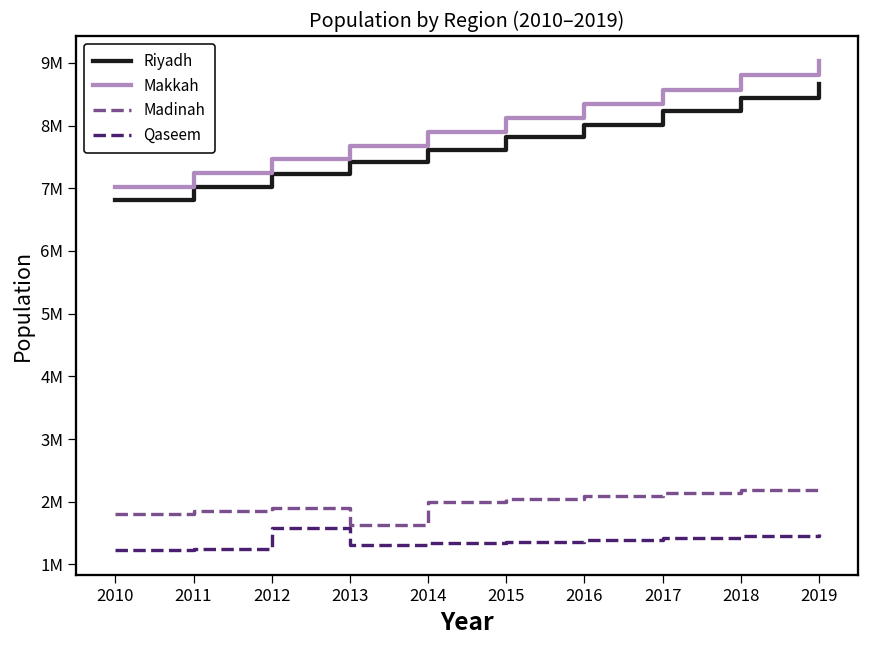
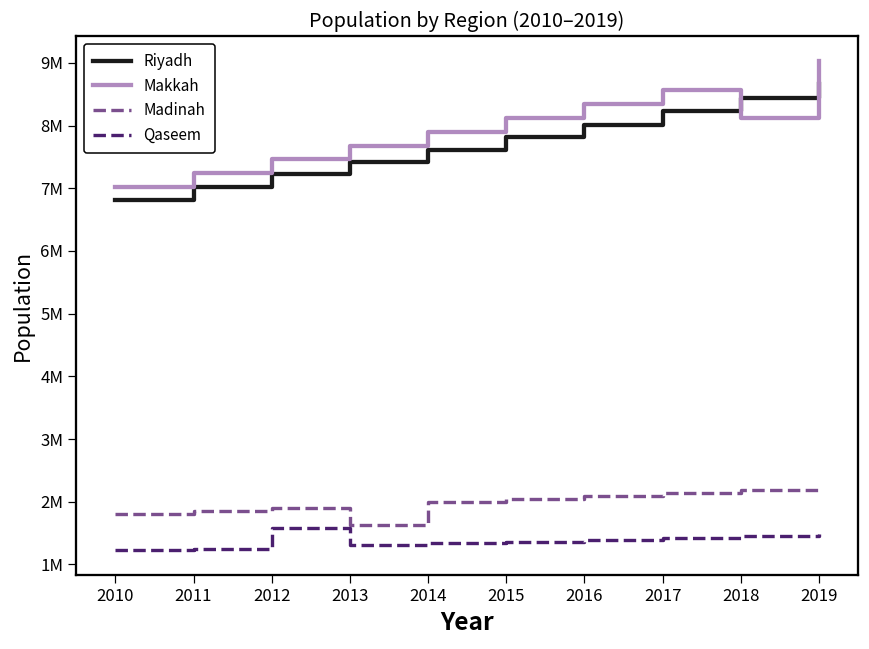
Makkah, 2018: 8800000 -> 8100000
